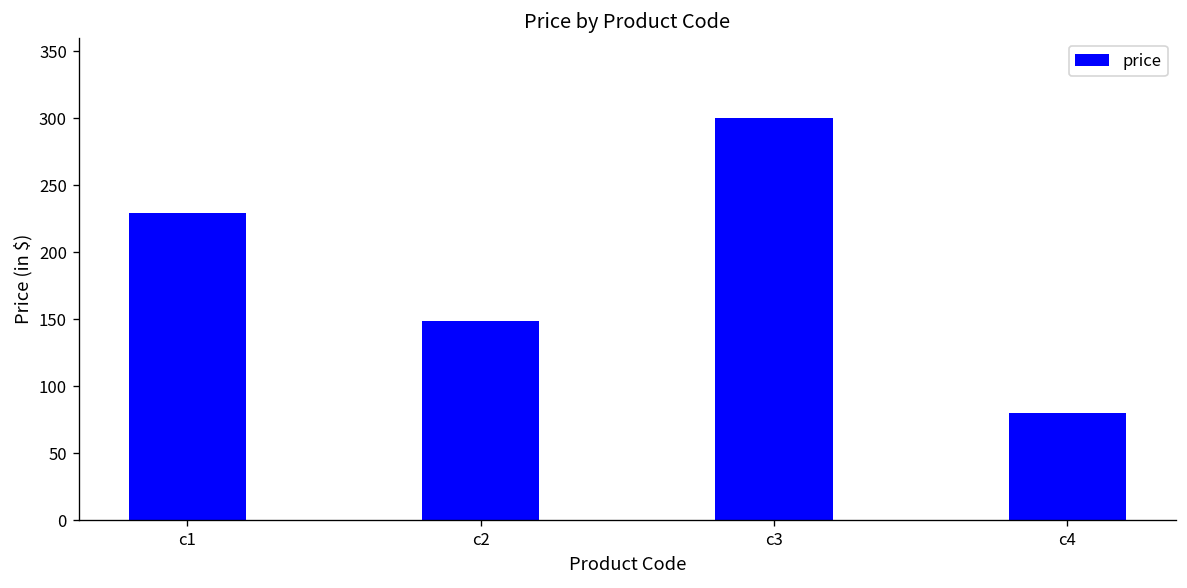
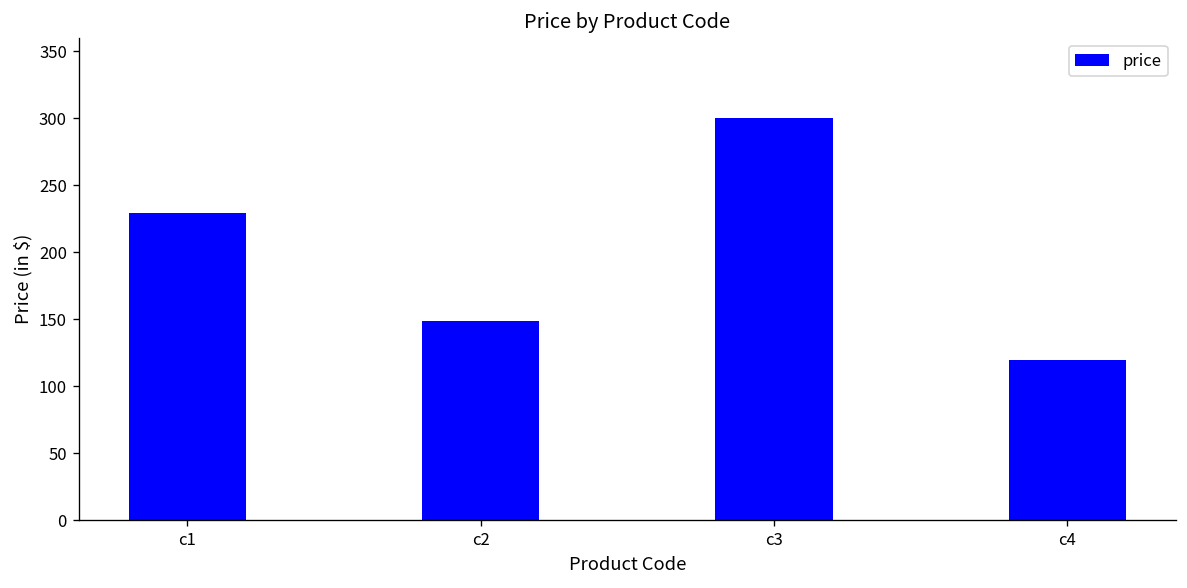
c4: 80 -> 120
